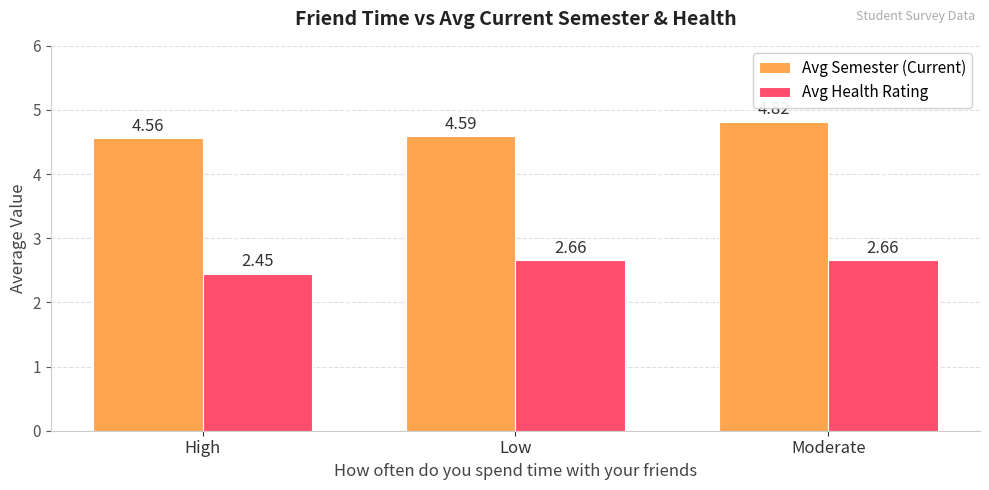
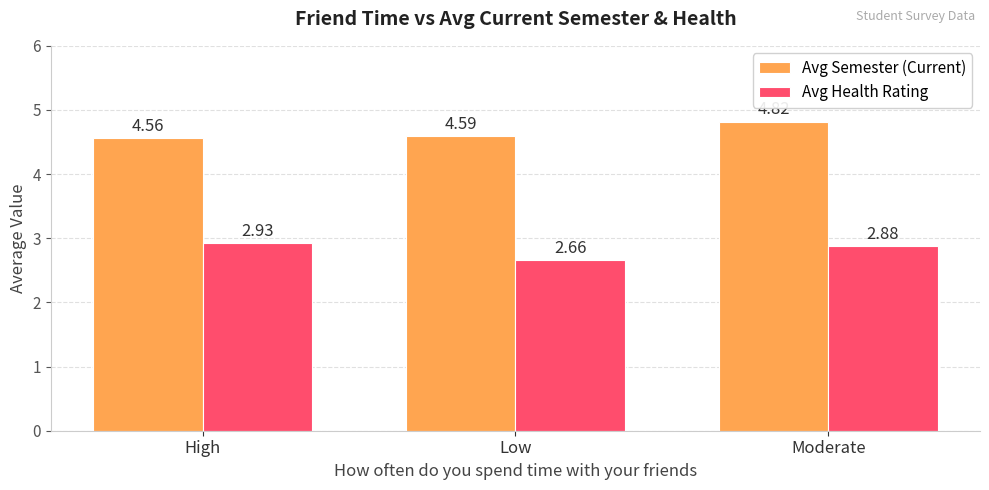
Avg Health Rating, High: 2.45 -> 2.93
Avg Health Rating, Moderate: 2.66 -> 2.88
